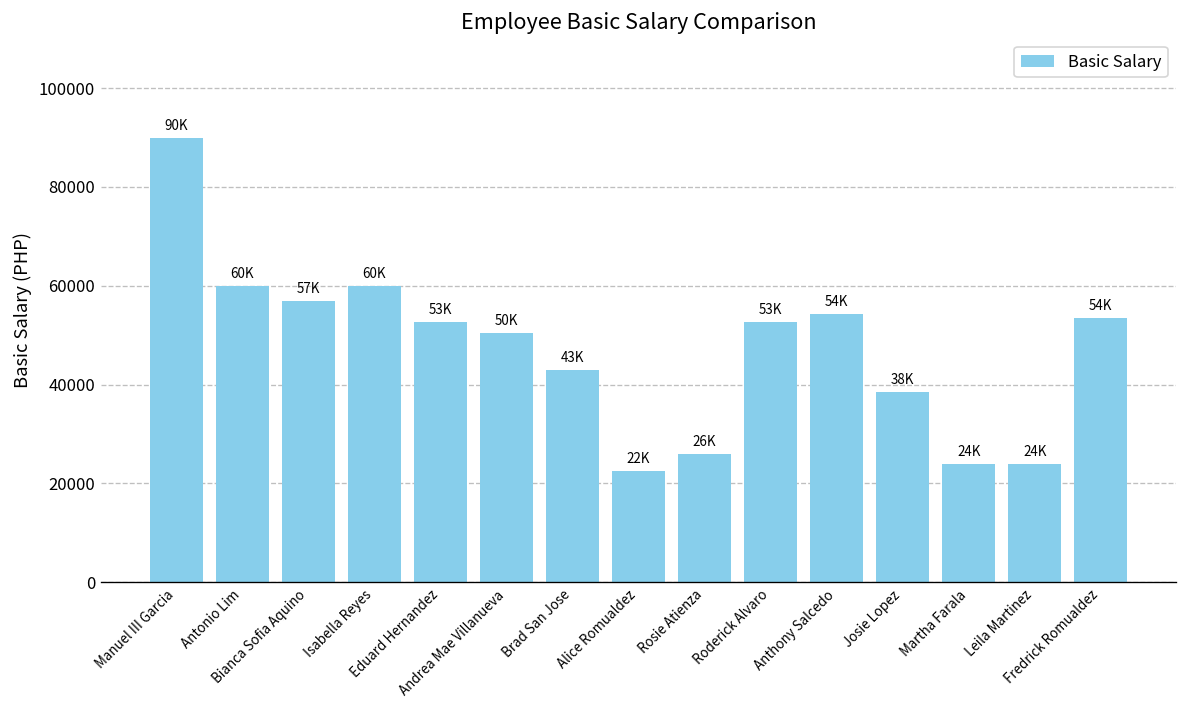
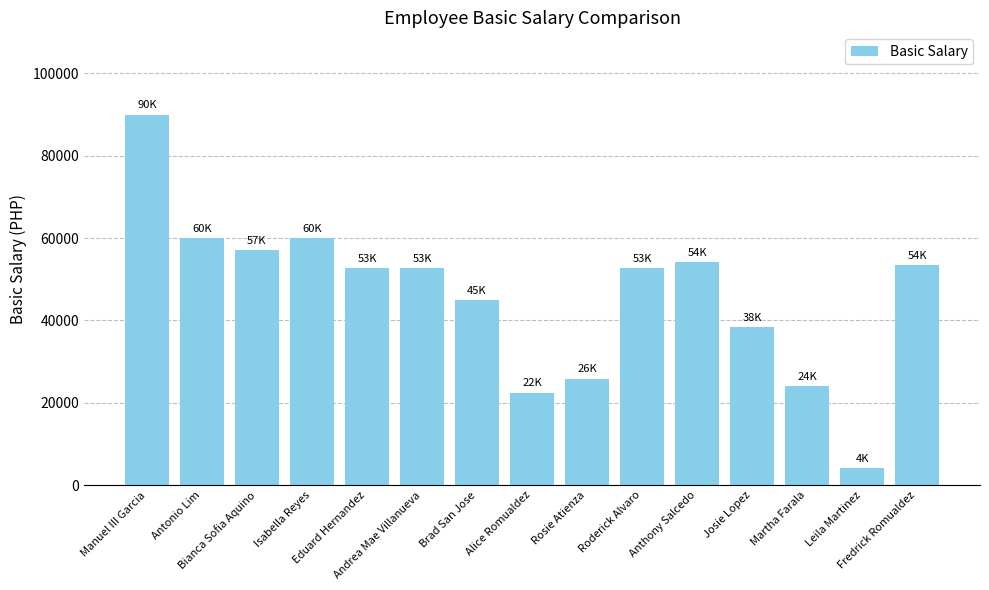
Andrea Mae Villanueva: 50K -> 53K
Brad San Jose: 43K -> 45K
Leila Martinez: 24K -> 4K
